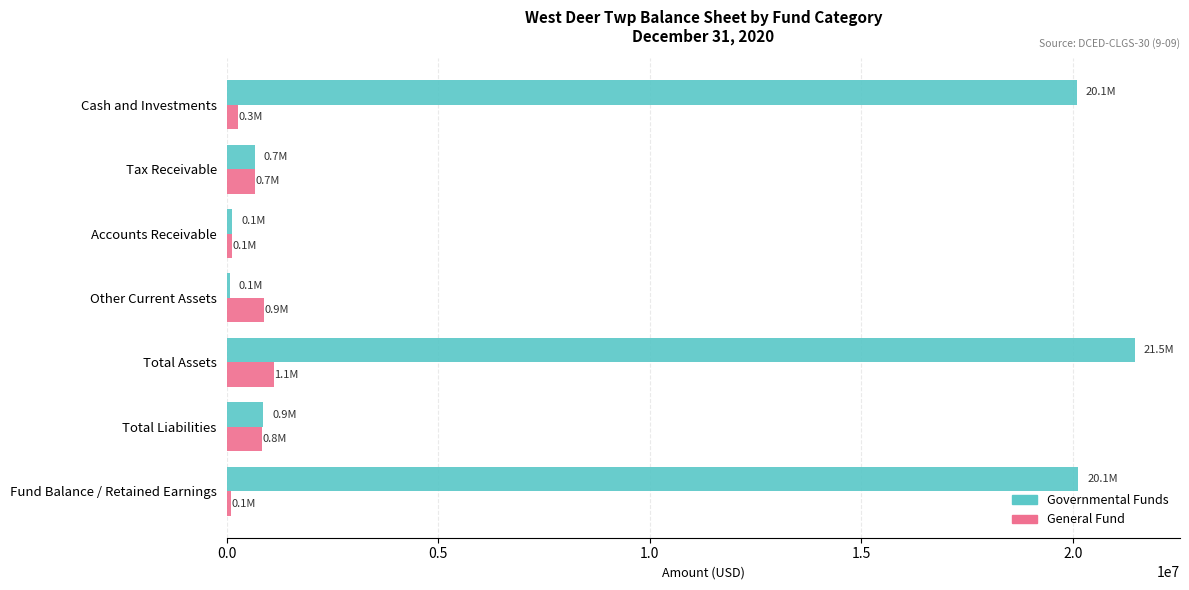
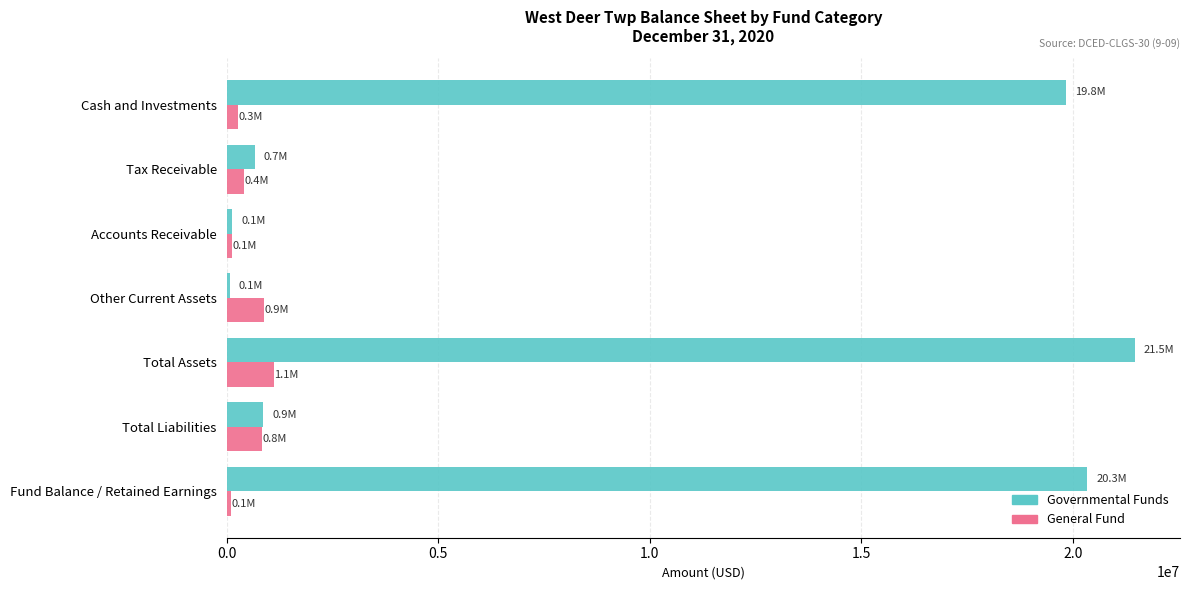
Governmental Funds, Cash and Investments: 20.1M -> 19.8M
General Fund, Tax Receivable: 0.7M -> 0.4M
Governmental Funds, Fund Balance / Retained Earnings: 20.1M -> 20.3M
